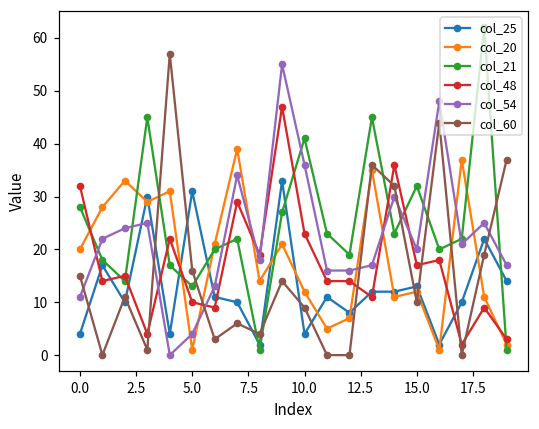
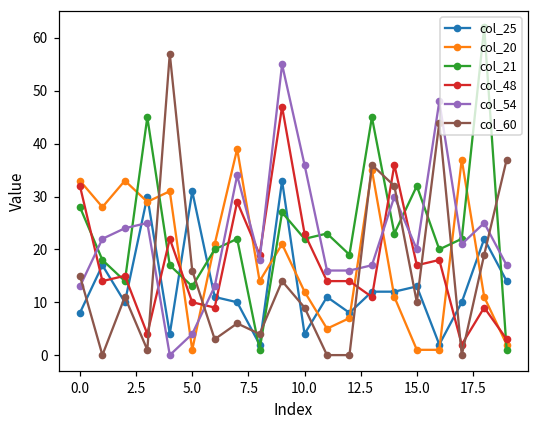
col_25, 0.0: 4 -> 8
col_20, 0.0: 20 -> 33
col_54, 0.0: 11 -> 13
col_21, 10.0: 41 -> 22
col_20, 15.0: 12 -> 1
